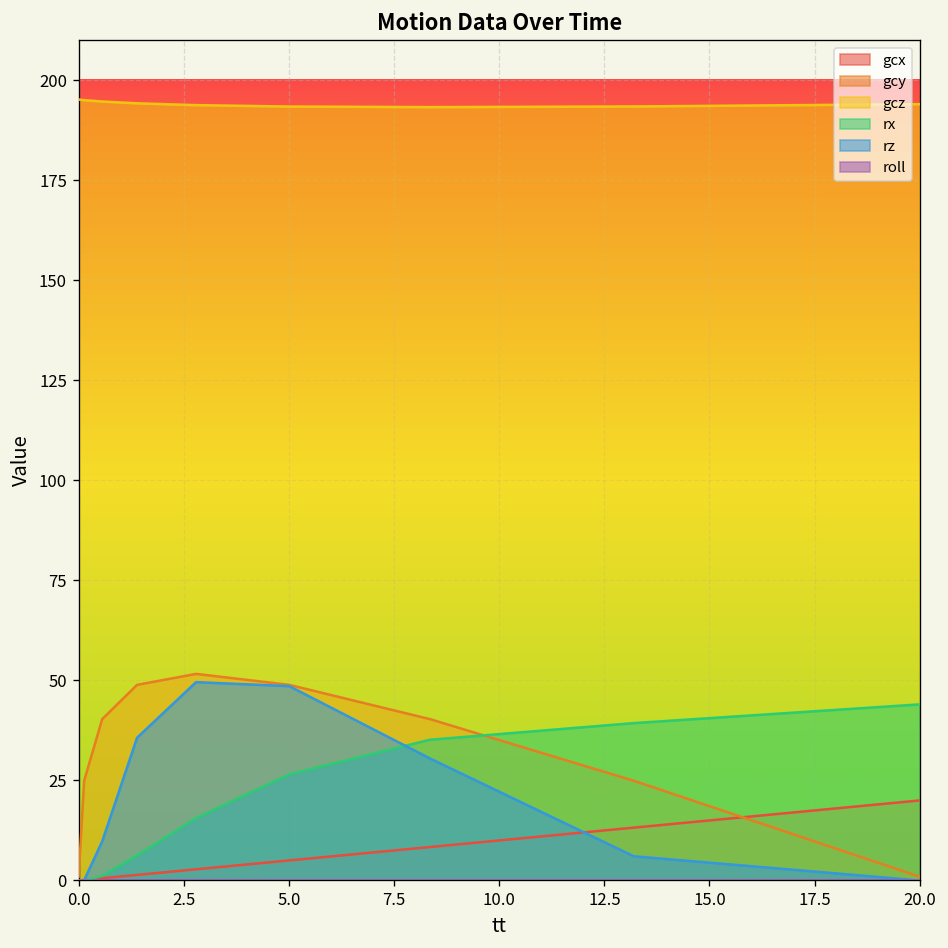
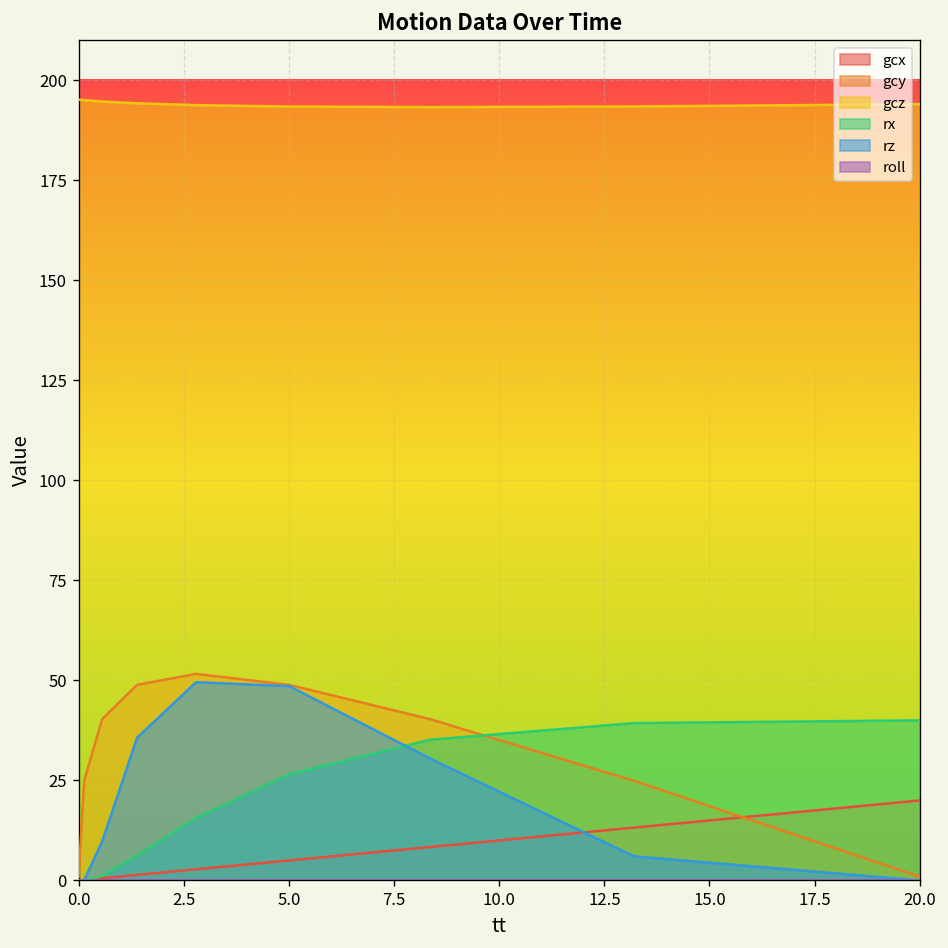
rx, 20.0: 44 -> 40
